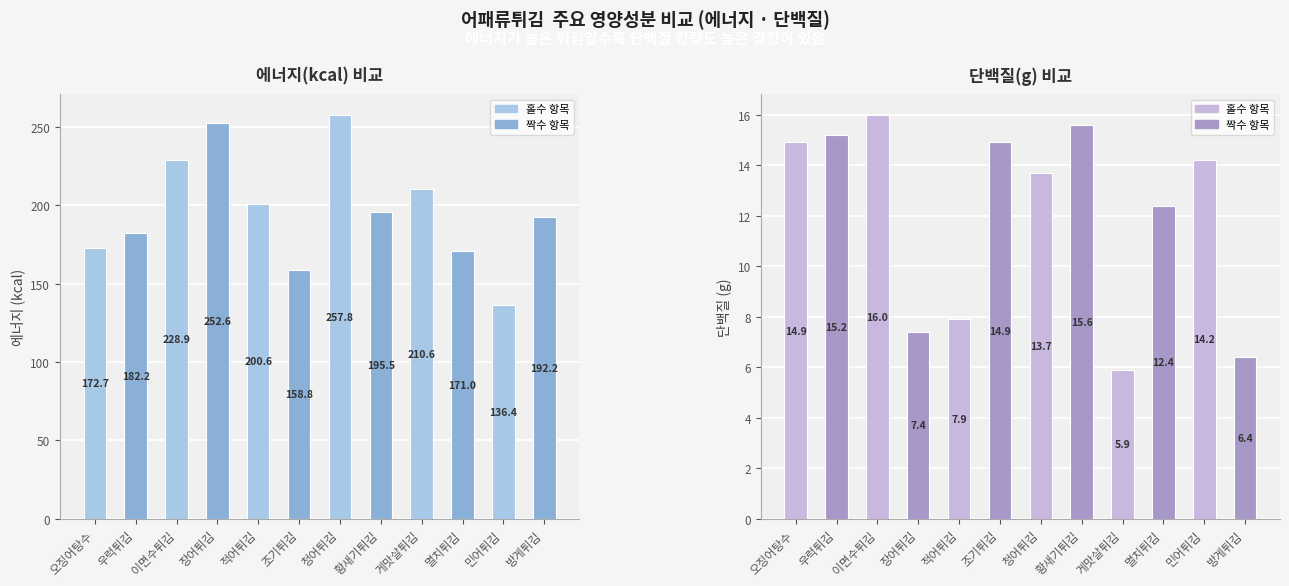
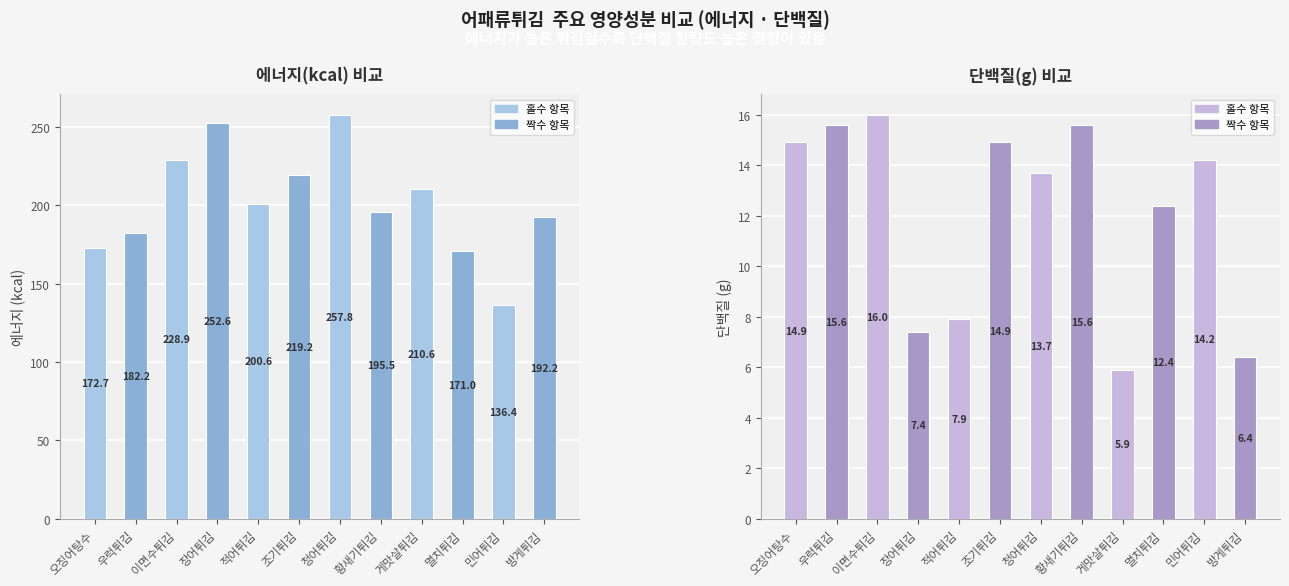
에너지(kcal) 비교, 조기튀김: 158.8 -> 219.2
단백질(g) 비교, 우럭튀김: 15.2 -> 15.6
